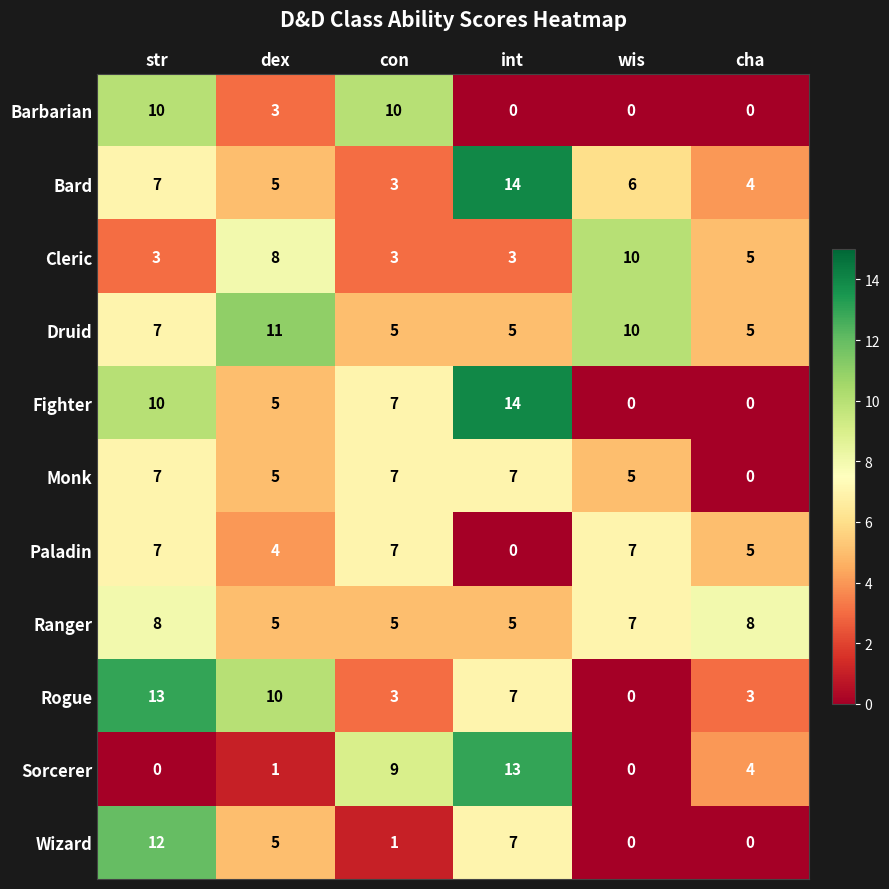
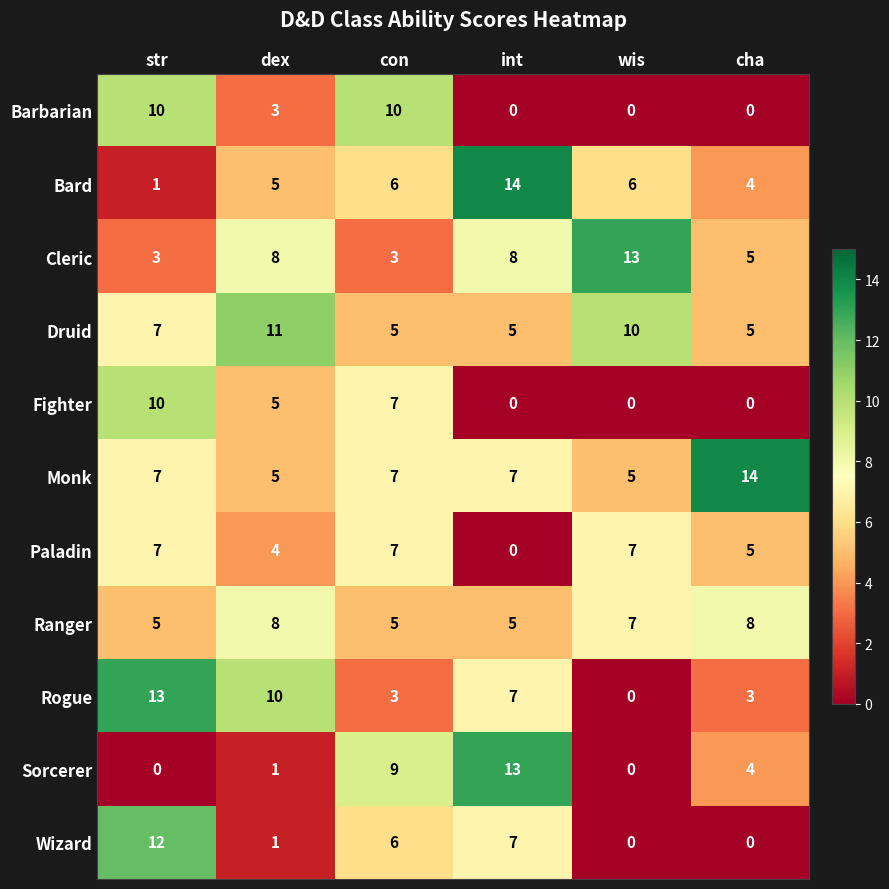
Bard, str: 7 -> 1
Bard, con: 3 -> 6
Cleric, int: 3 -> 8
Cleric, wis: 10 -> 13
Fighter, int: 14 -> 0
Monk, cha: 0 -> 14
Ranger, str: 8 -> 5
Ranger, dex: 5 -> 8
Wizard, dex: 5 -> 1
Wizard, con: 1 -> 6
